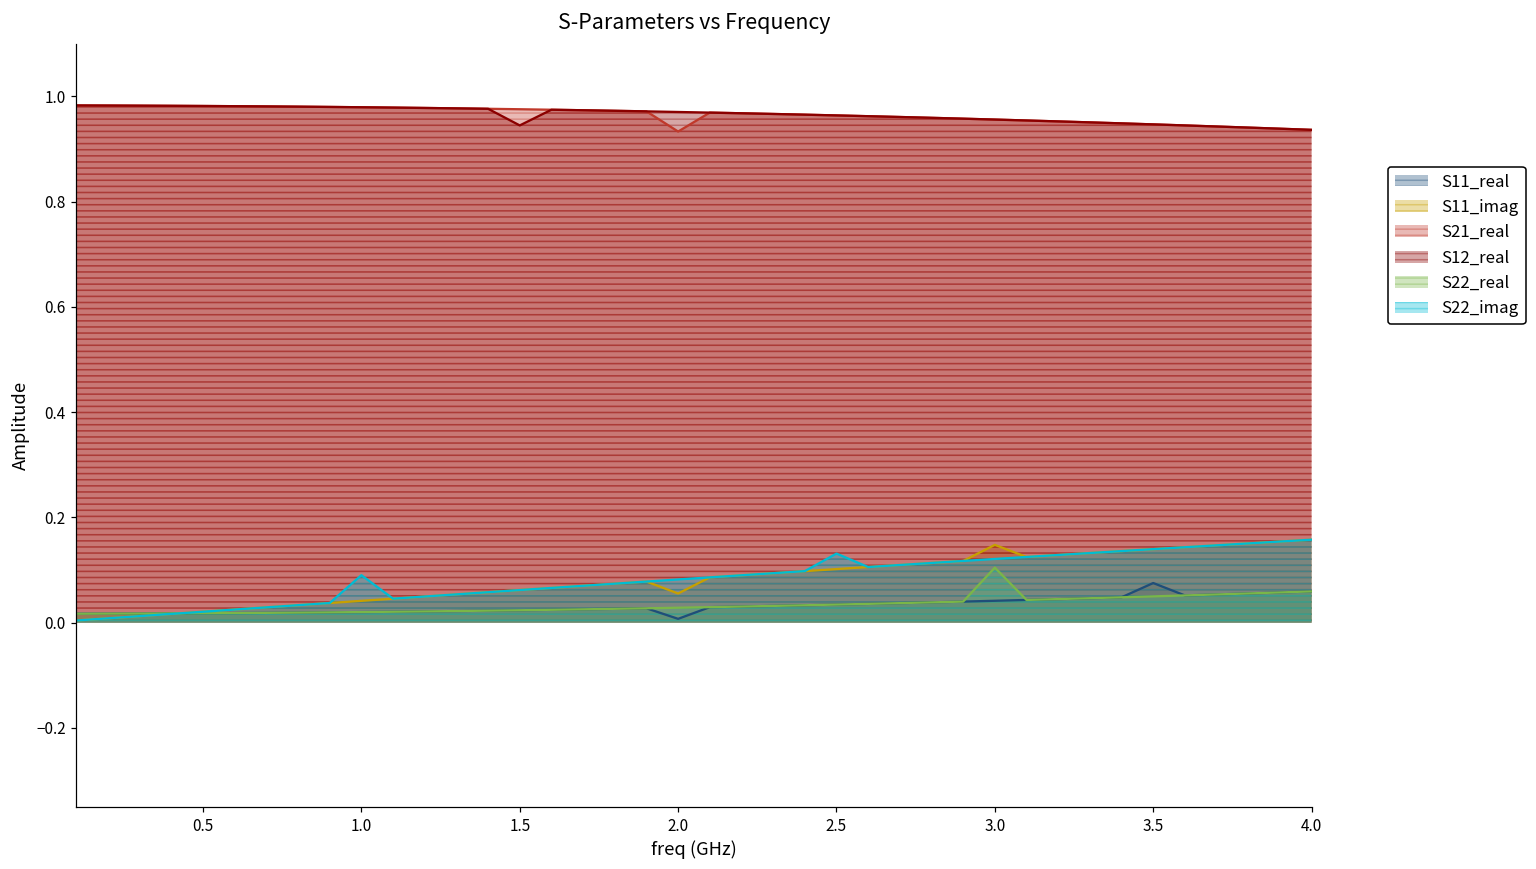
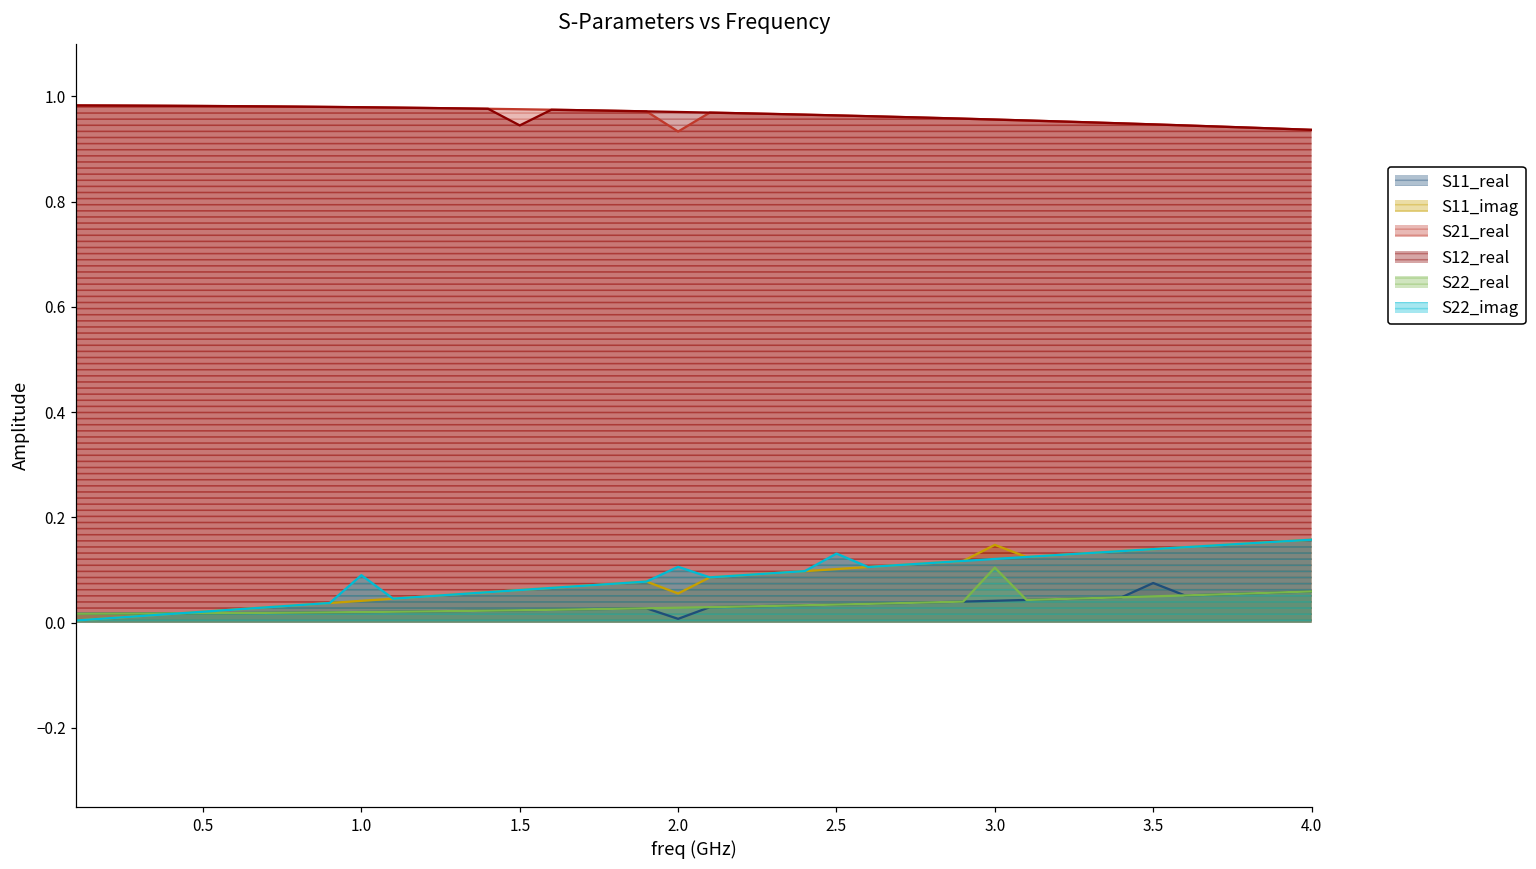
S22_imag, 2.0: 0.08 -> 0.11
